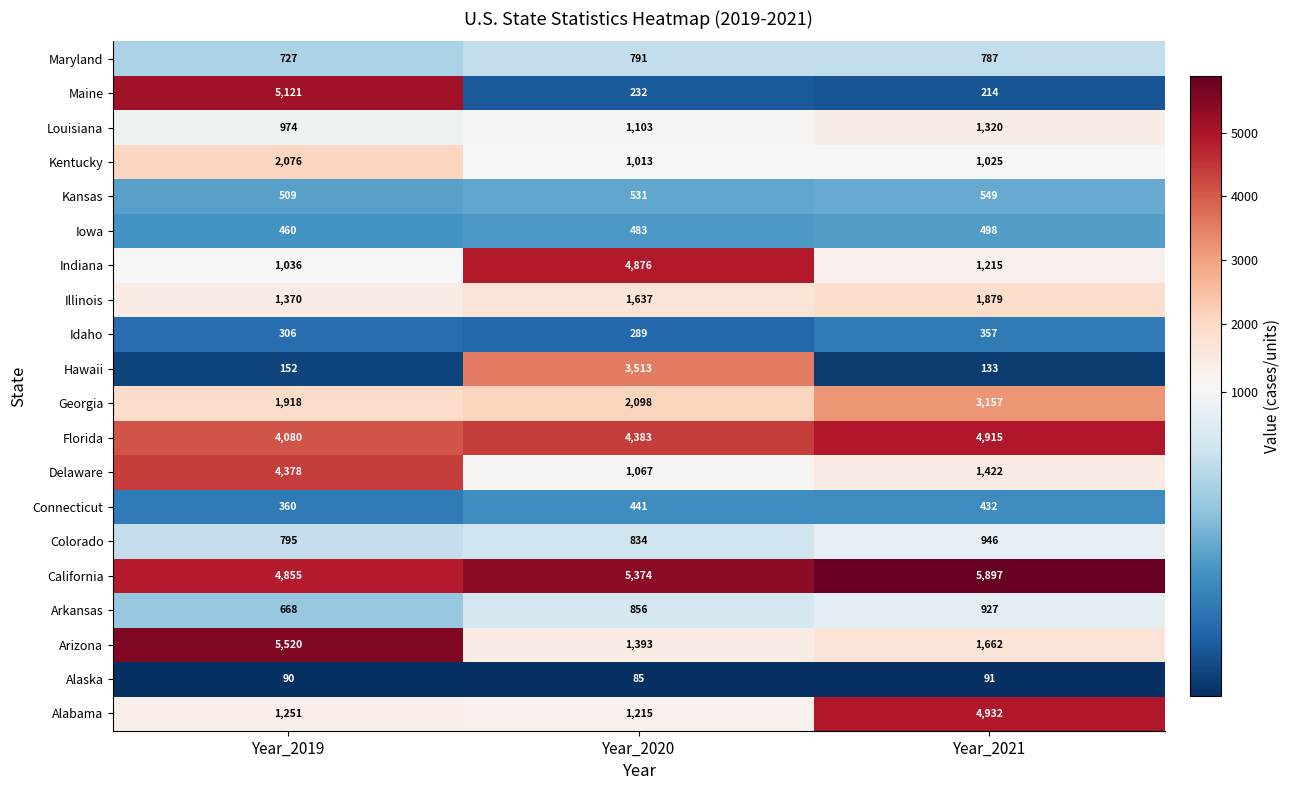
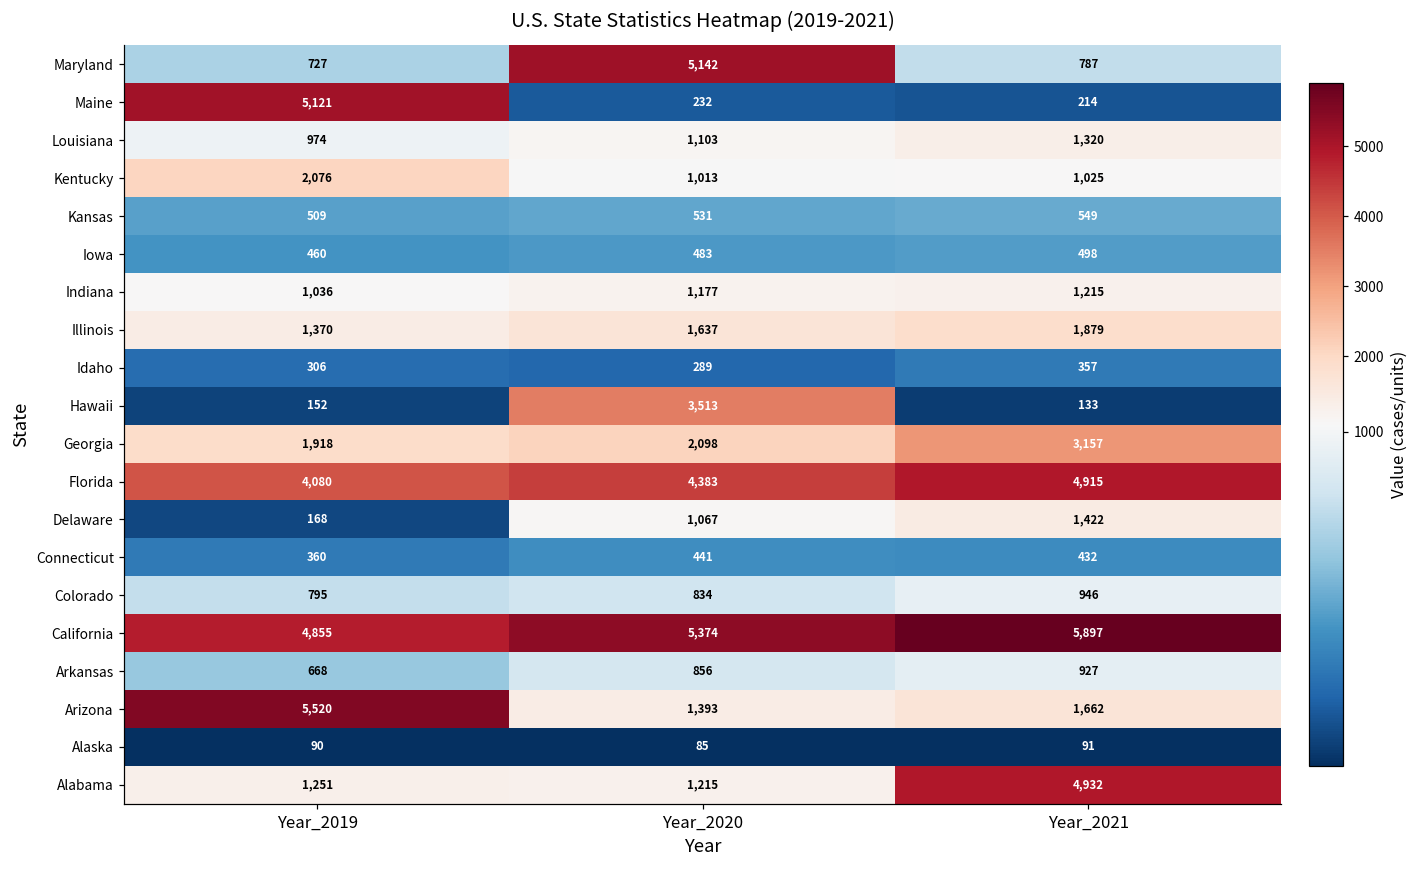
Maryland, Year_2020: 791 -> 5,142
Indiana, Year_2020: 4,876 -> 1,177
Delaware, Year_2019: 4,378 -> 168
